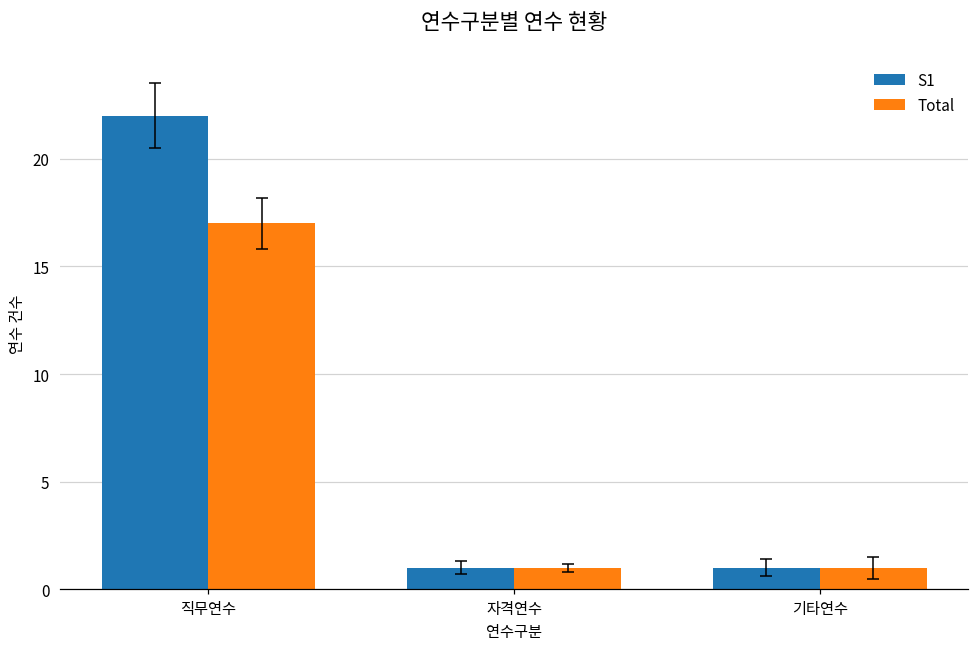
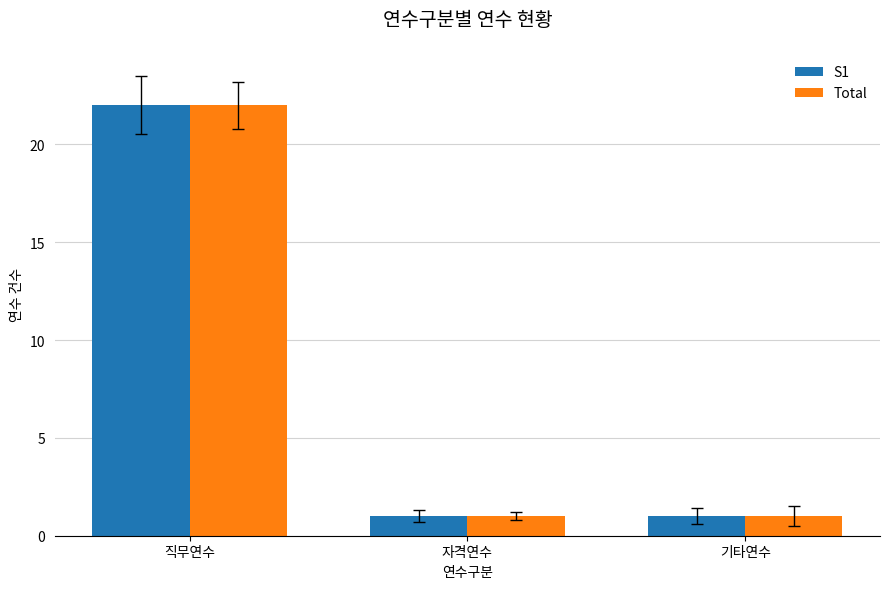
Total, 직무연수: 17 -> 22
